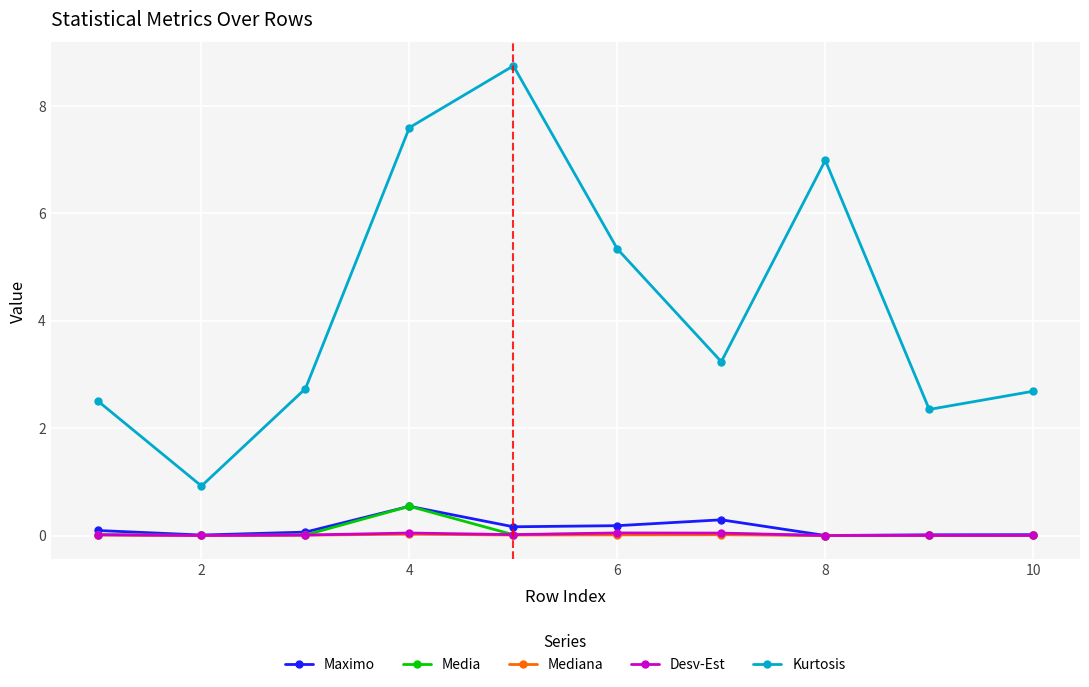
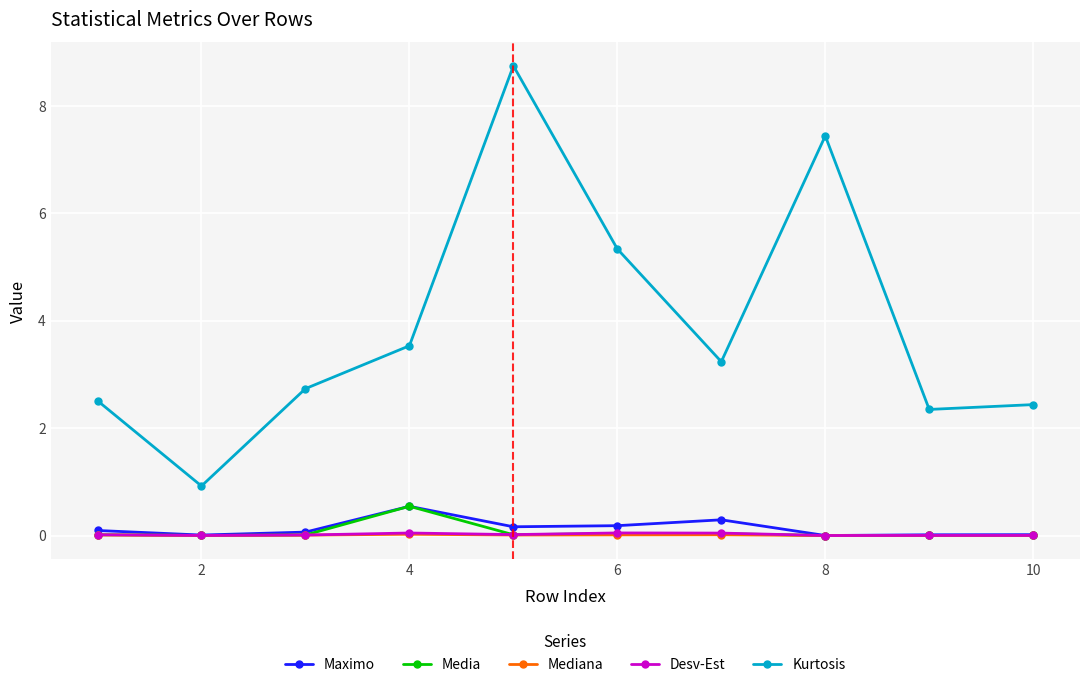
Kurtosis, 4: 7.6 -> 3.5
Kurtosis, 8: 7.0 -> 7.4
Kurtosis, 10: 2.7 -> 2.4
